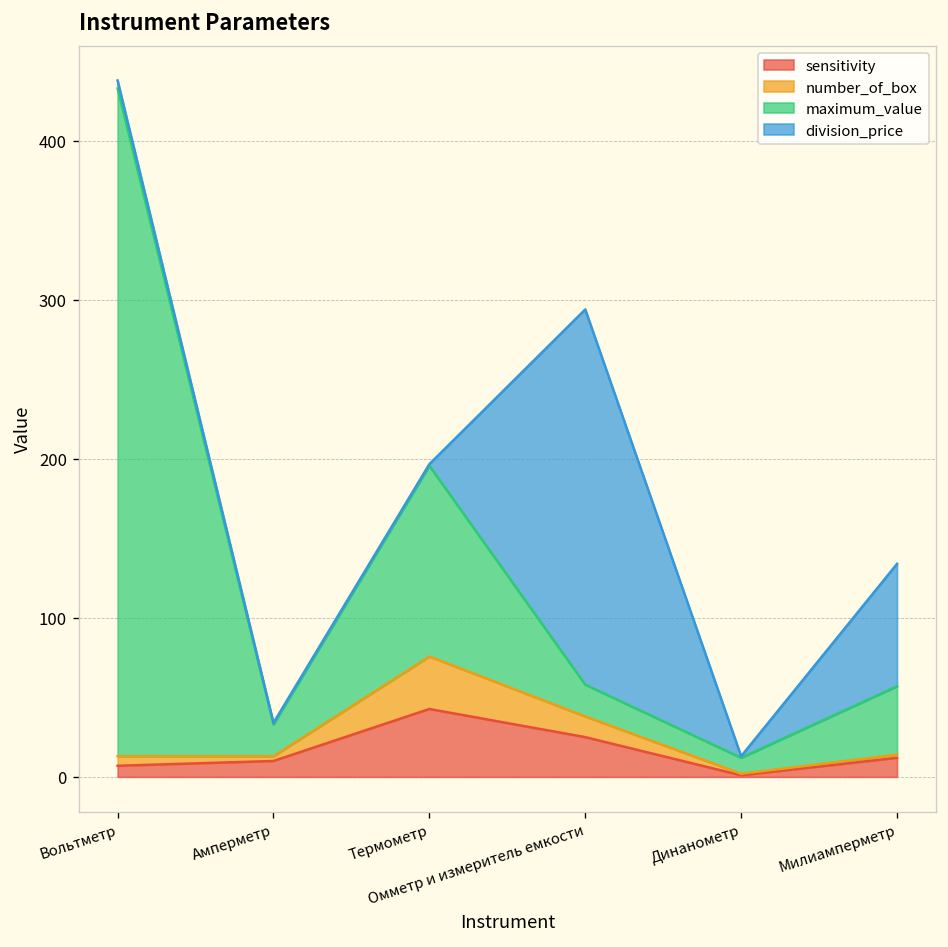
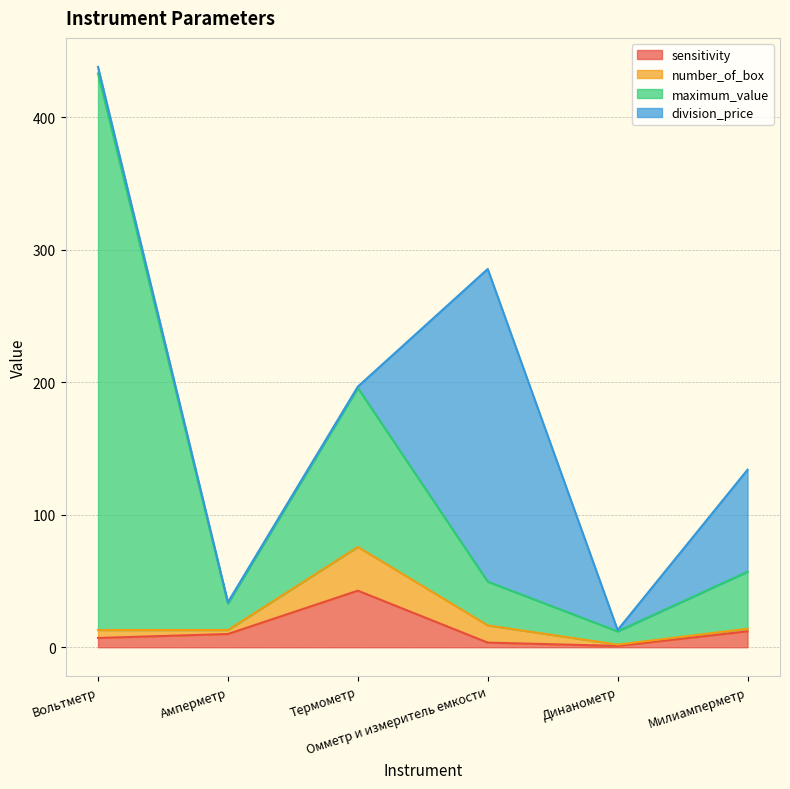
sensitivity, Омметр и измеритель емкости: 25 -> 4
maximum_value, Омметр и измеритель емкости: 20 -> 33
